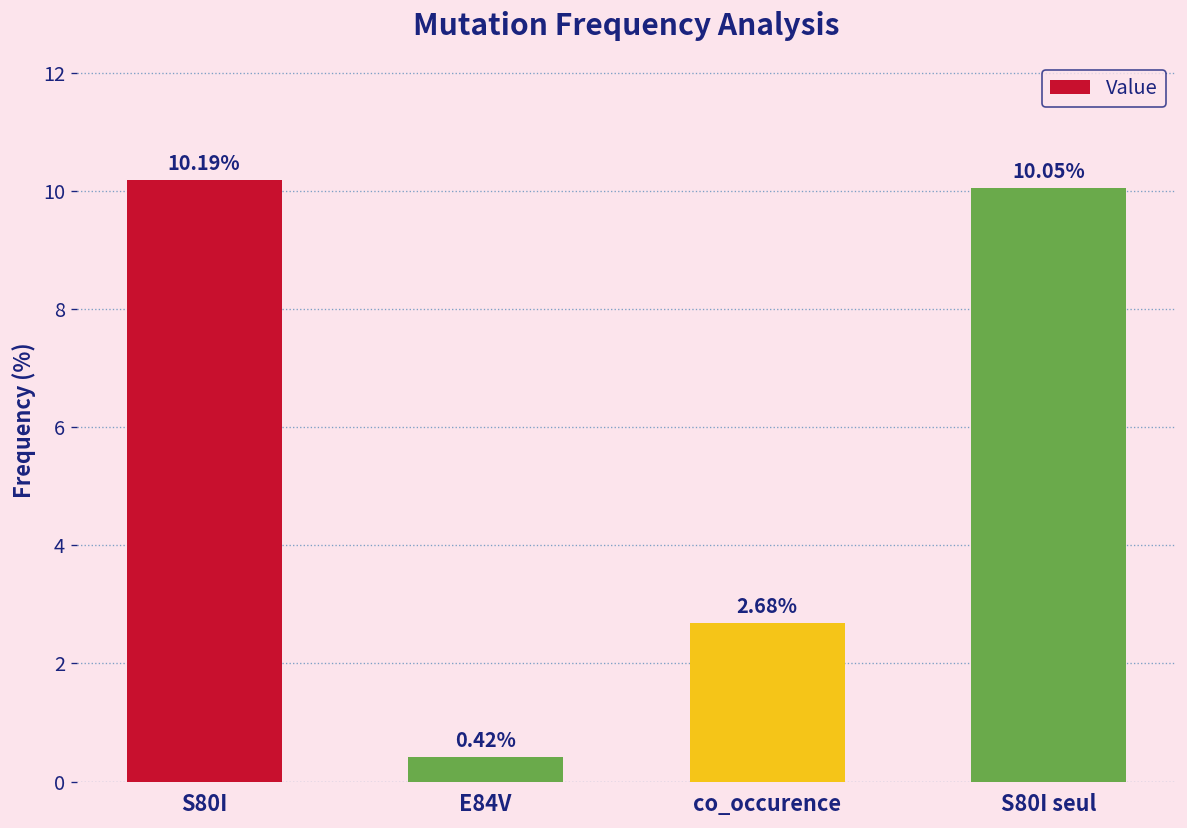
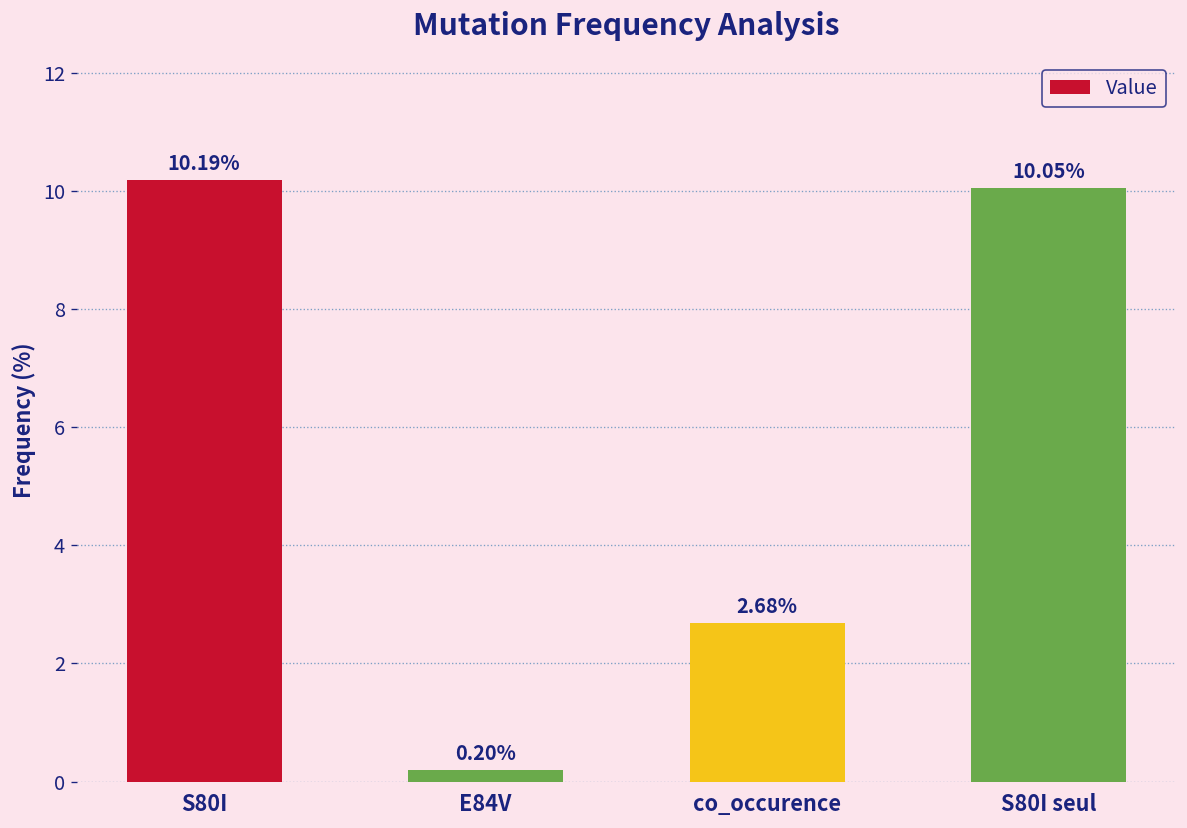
E84V: 0.42% -> 0.20%
